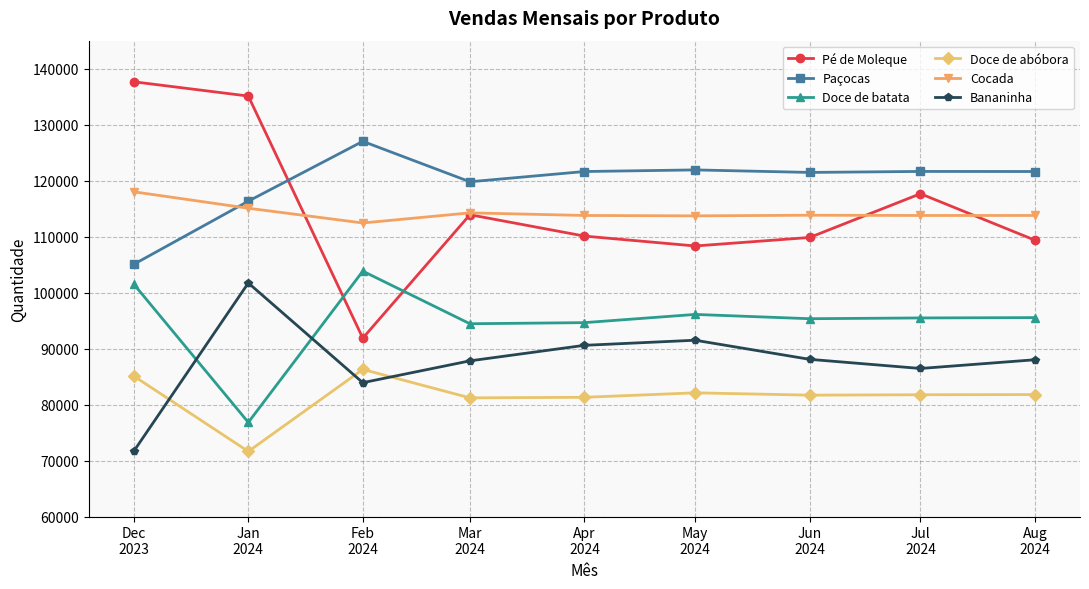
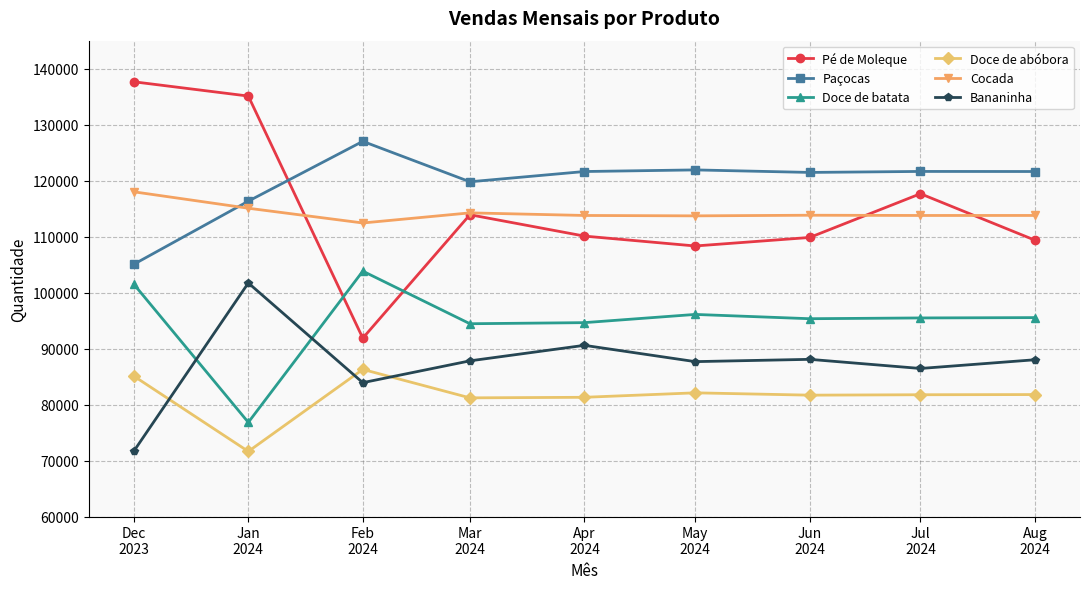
Bananinha, May 2024: 91000 -> 88000
